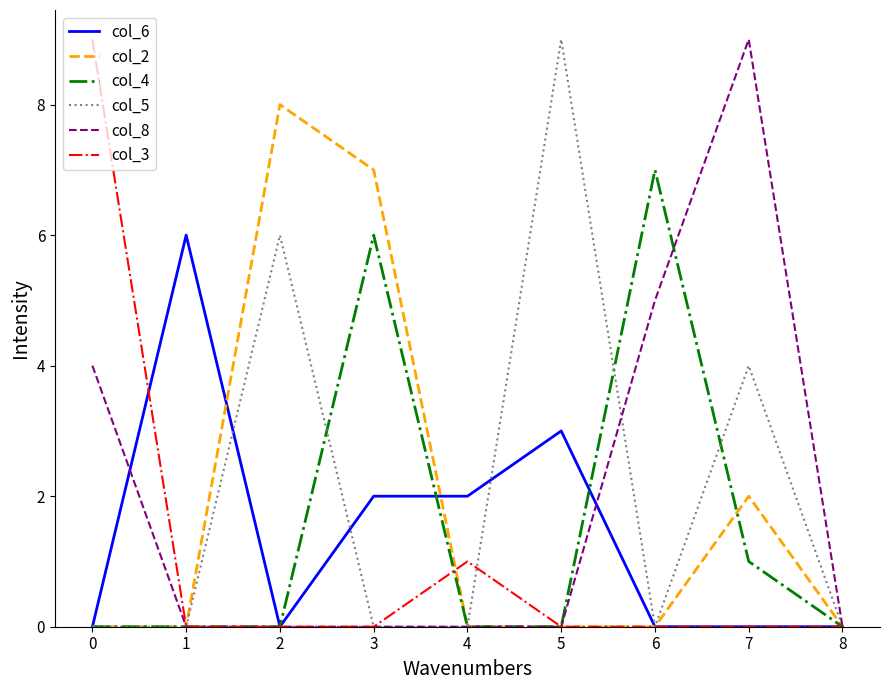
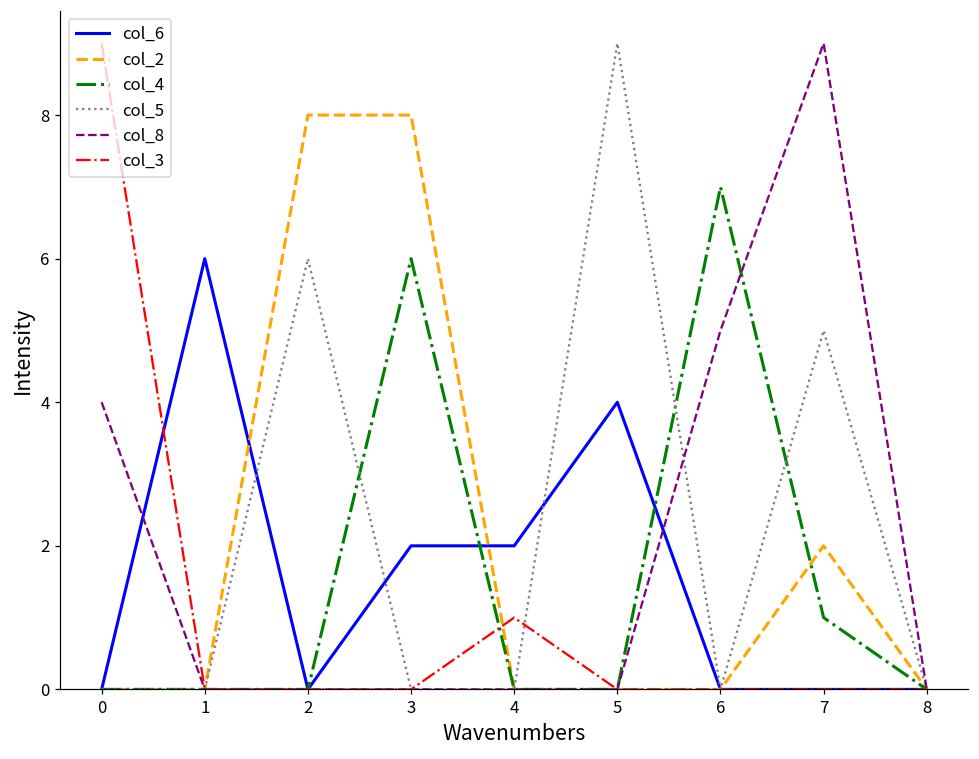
col_2, 3: 7 -> 8
col_6, 5: 3 -> 4
col_5, 7: 4 -> 5
